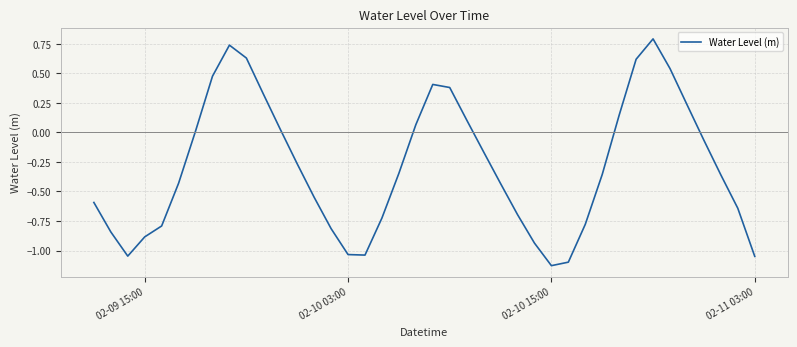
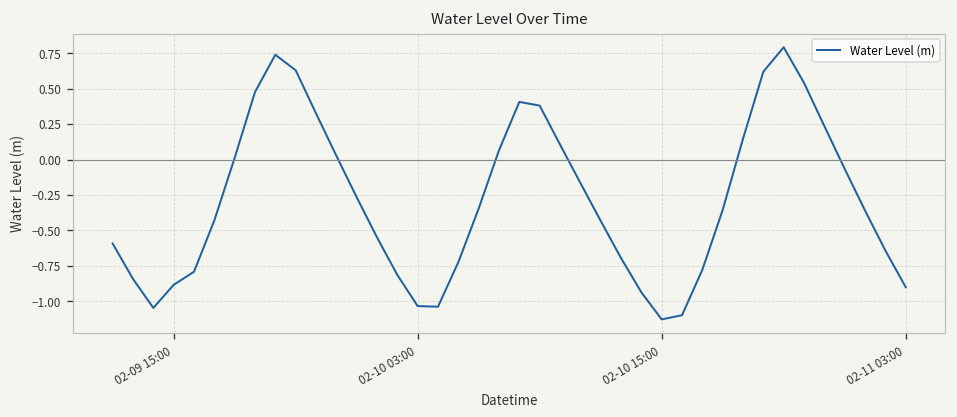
02-11 03:00: -1.05 -> -0.90
